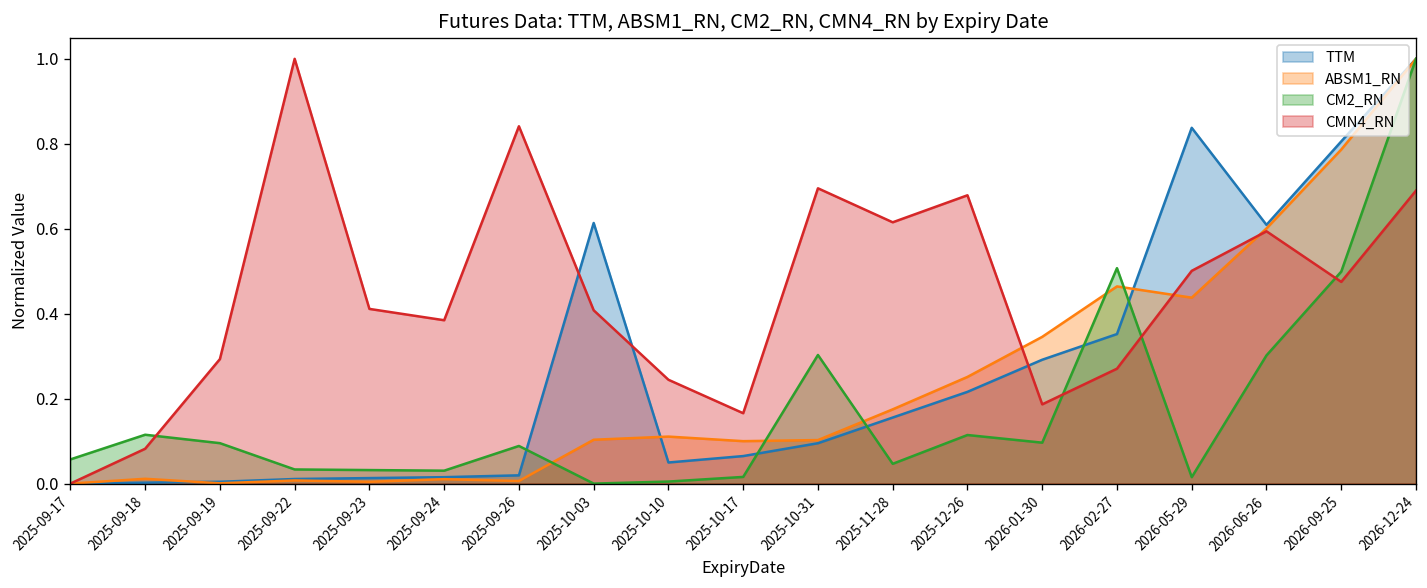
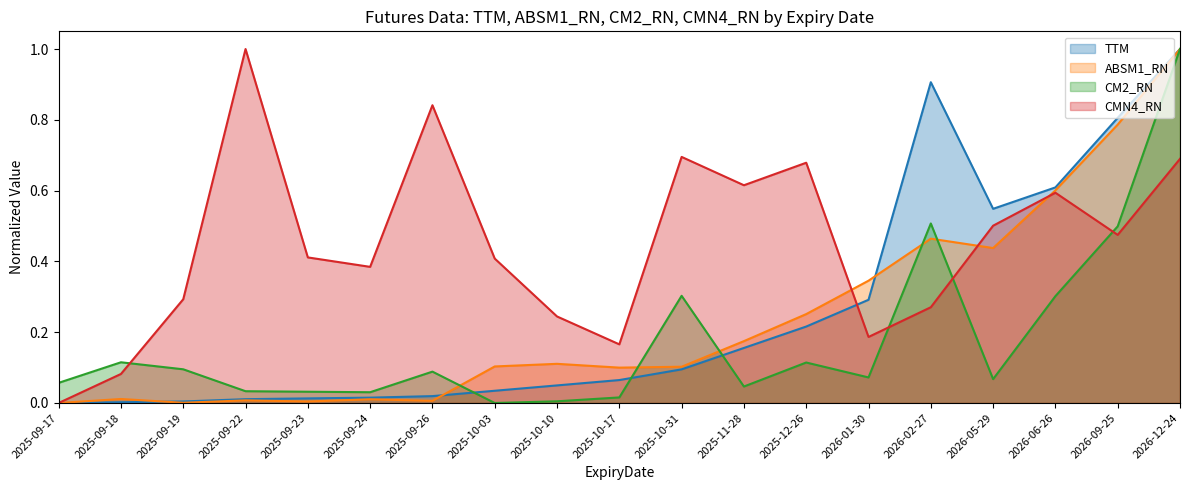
TTM, 2025-10-03: 0.61 -> 0.03
CM2_RN, 2026-01-30: 0.10 -> 0.07
TTM, 2026-02-27: 0.35 -> 0.91
TTM, 2026-05-29: 0.84 -> 0.55
CM2_RN, 2026-05-29: 0.02 -> 0.07
